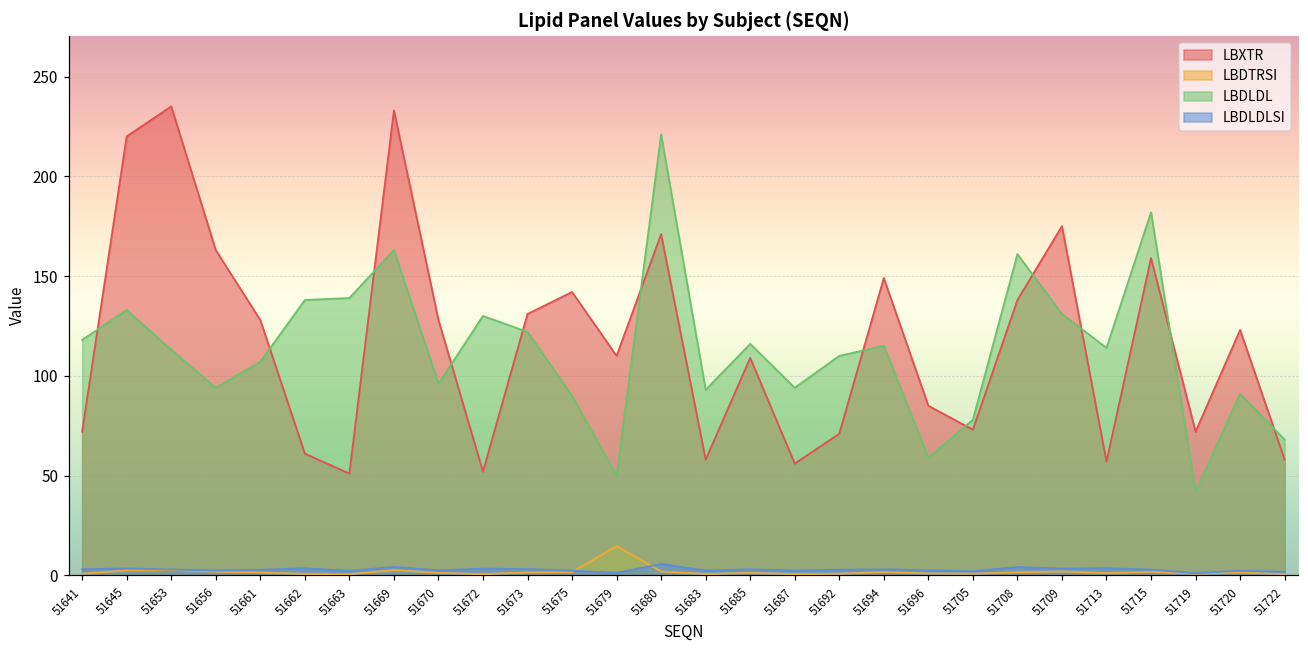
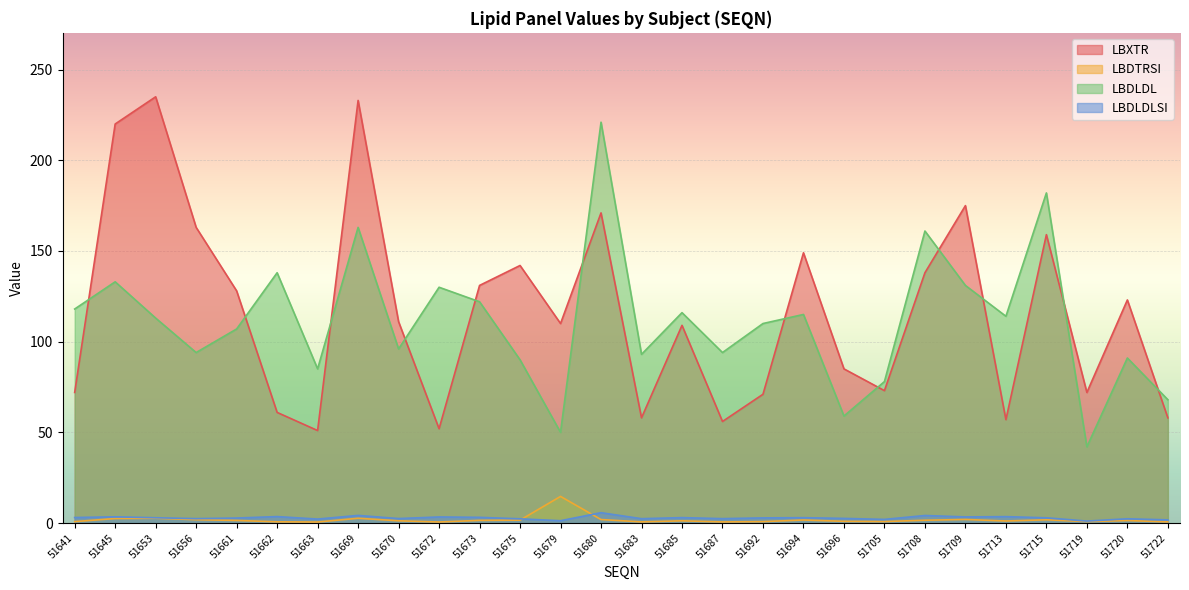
LBDLDL, 51663: 139 -> 85
LBXTR, 51670: 128 -> 111
